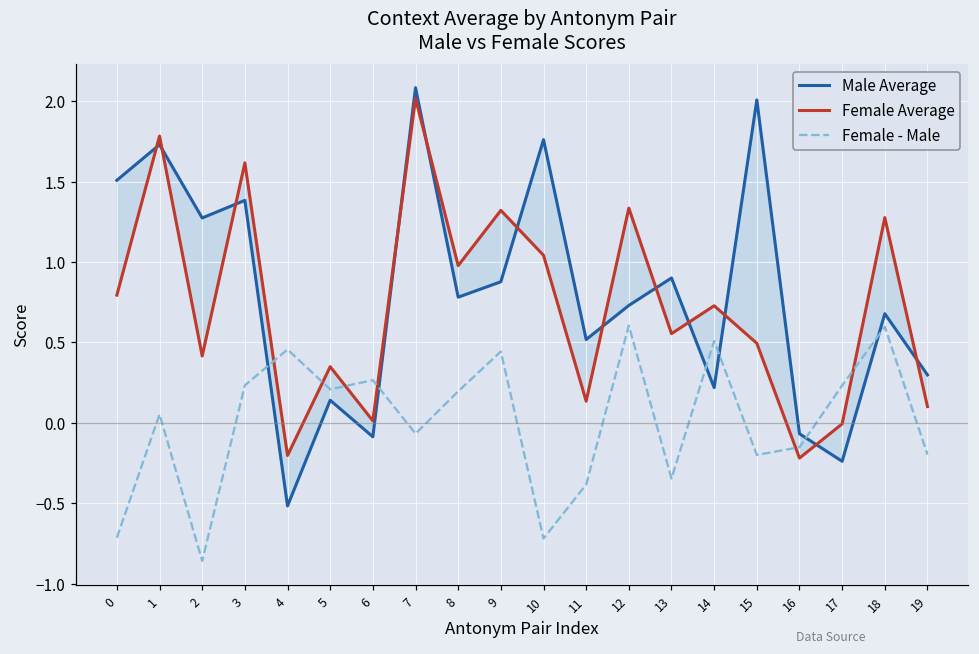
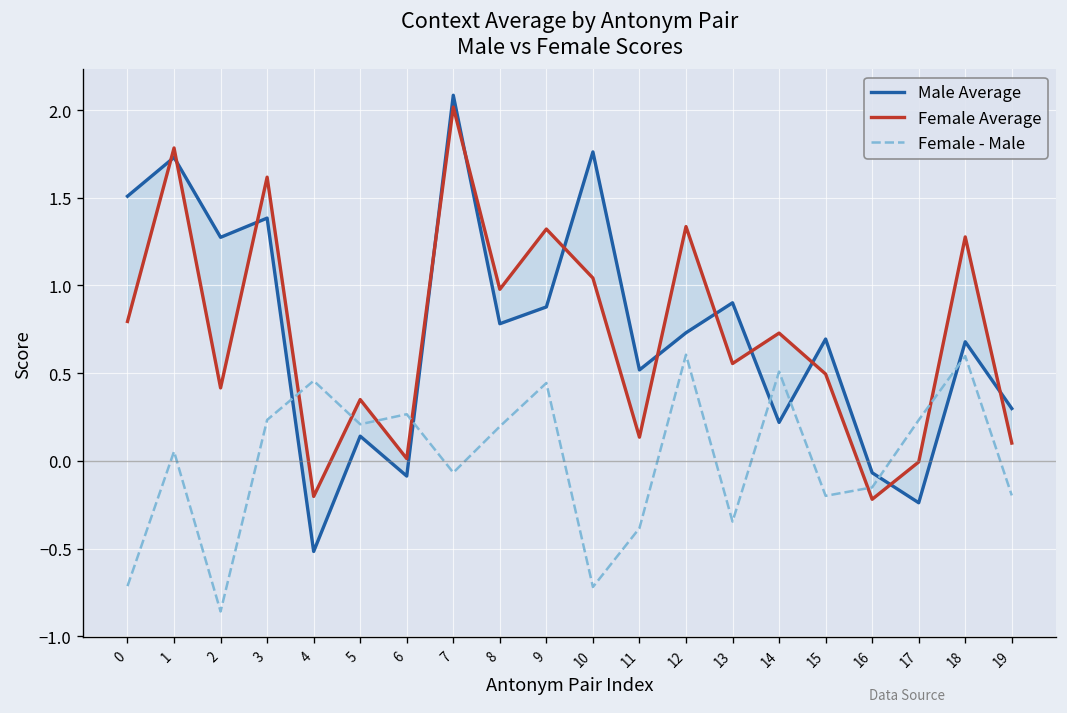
Male Average, 15: 2.01 -> 0.69
